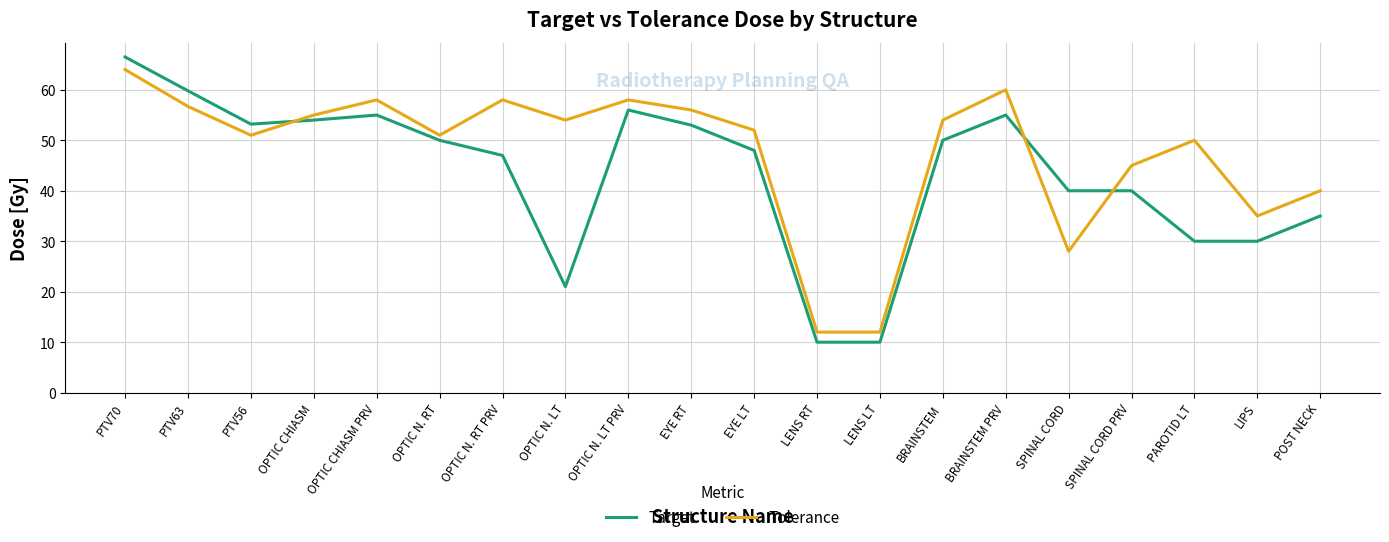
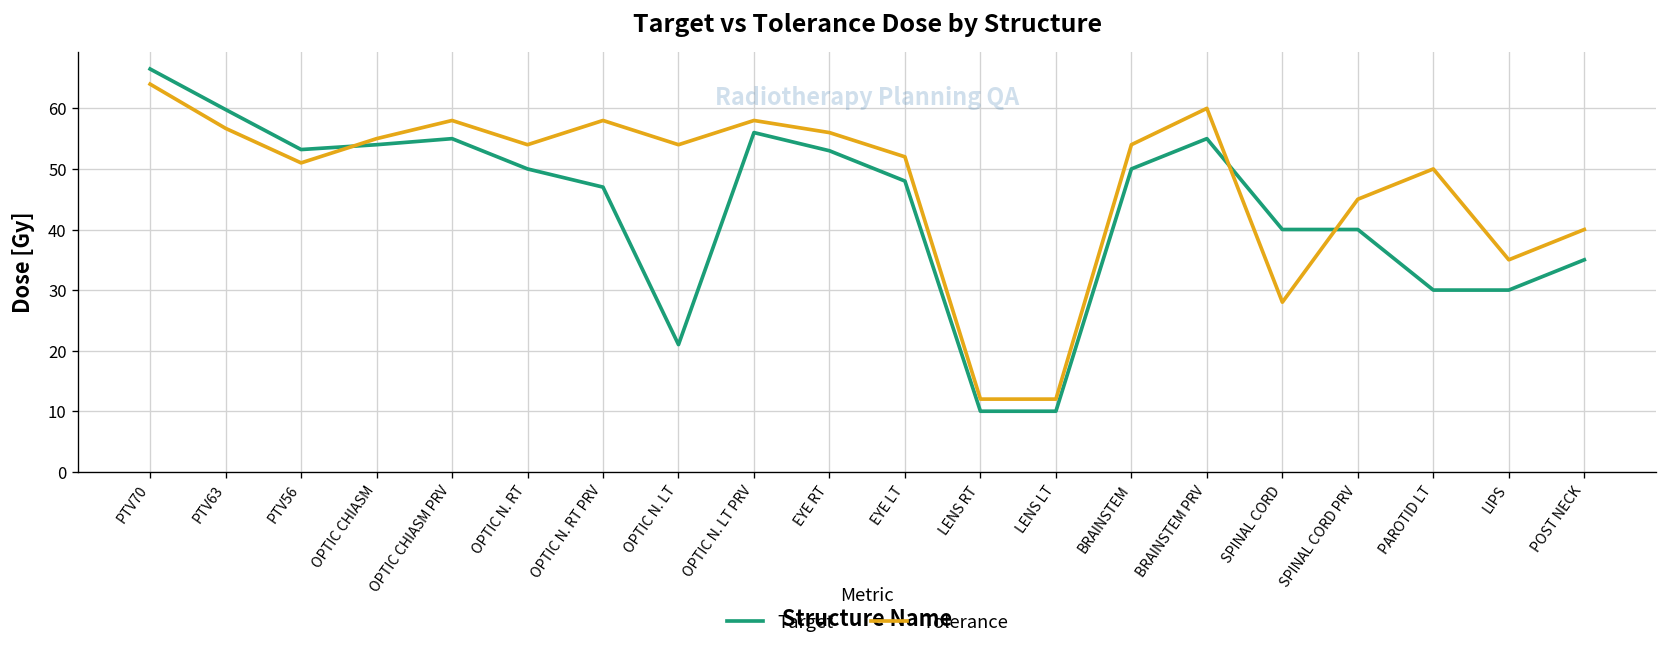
Tolerance, OPTIC N. RT: 51 -> 54
